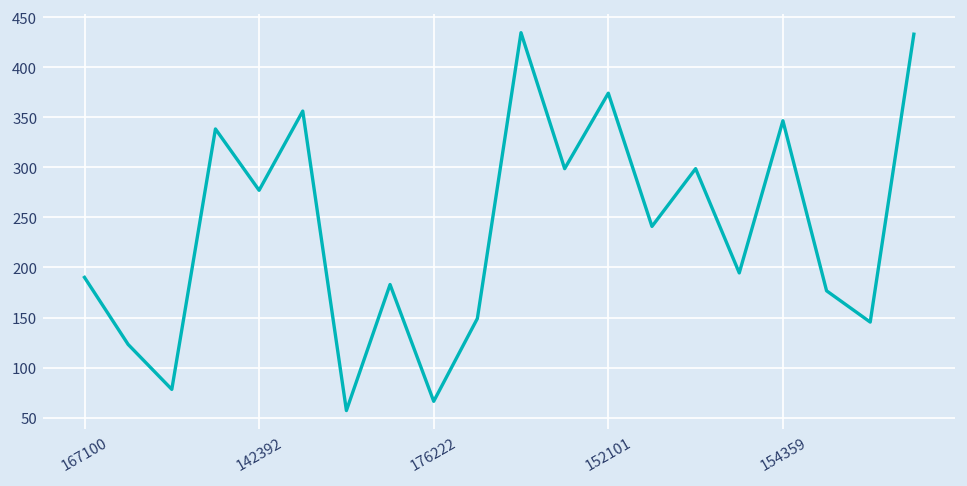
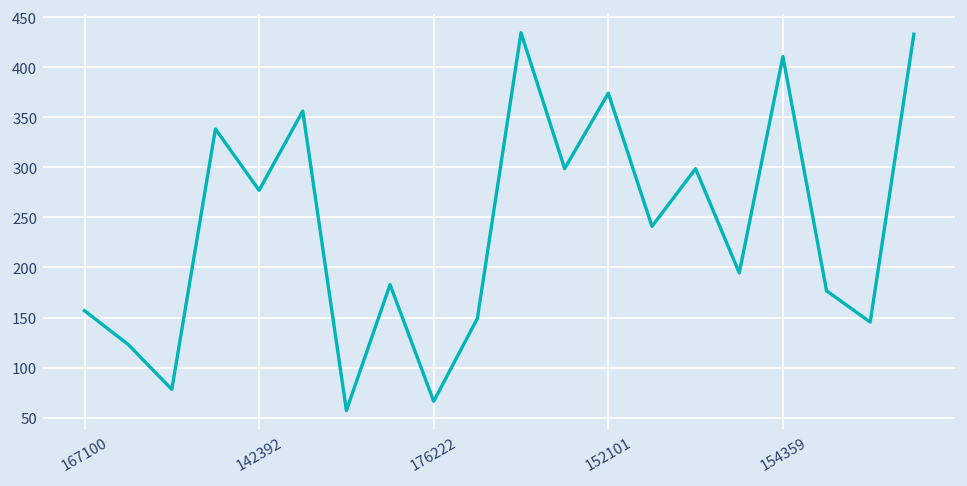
167100: 190 -> 160
154359: 350 -> 410
